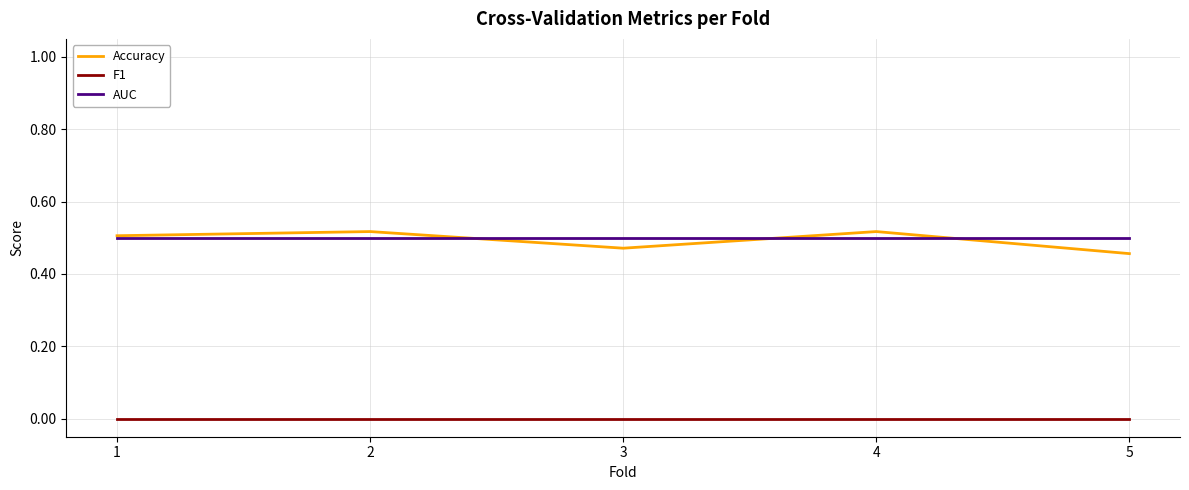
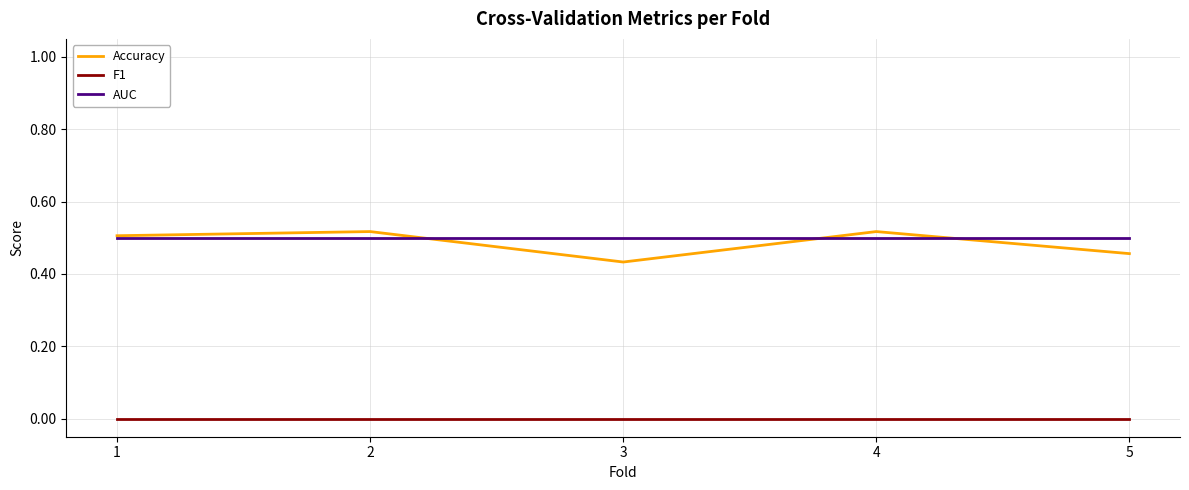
Accuracy, 3: 0.47 -> 0.43
